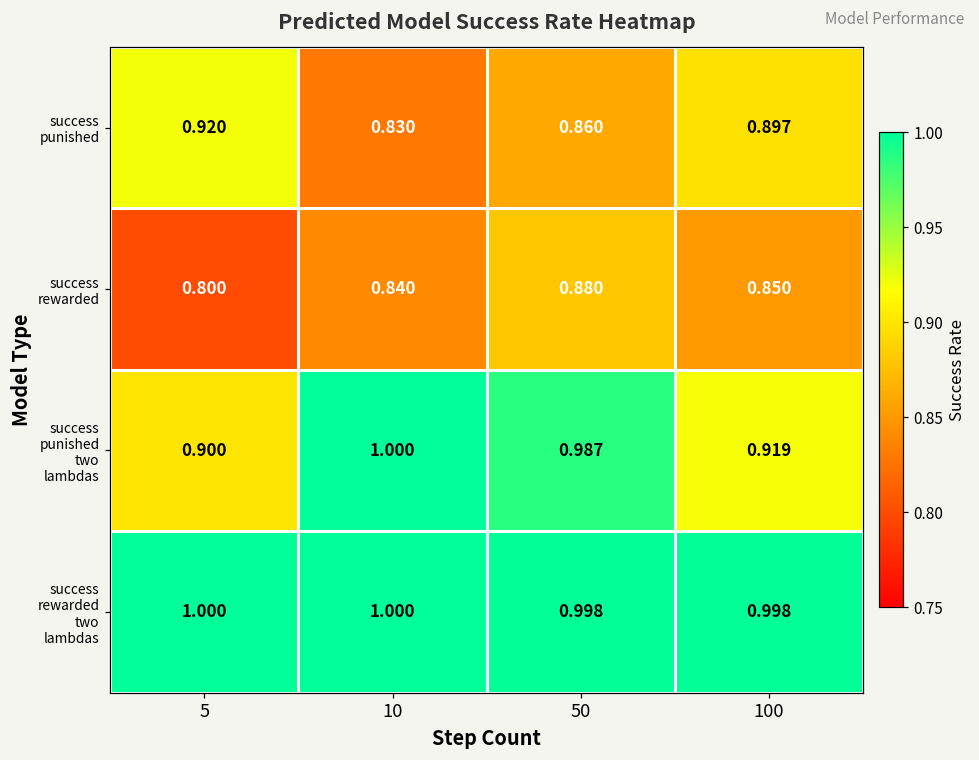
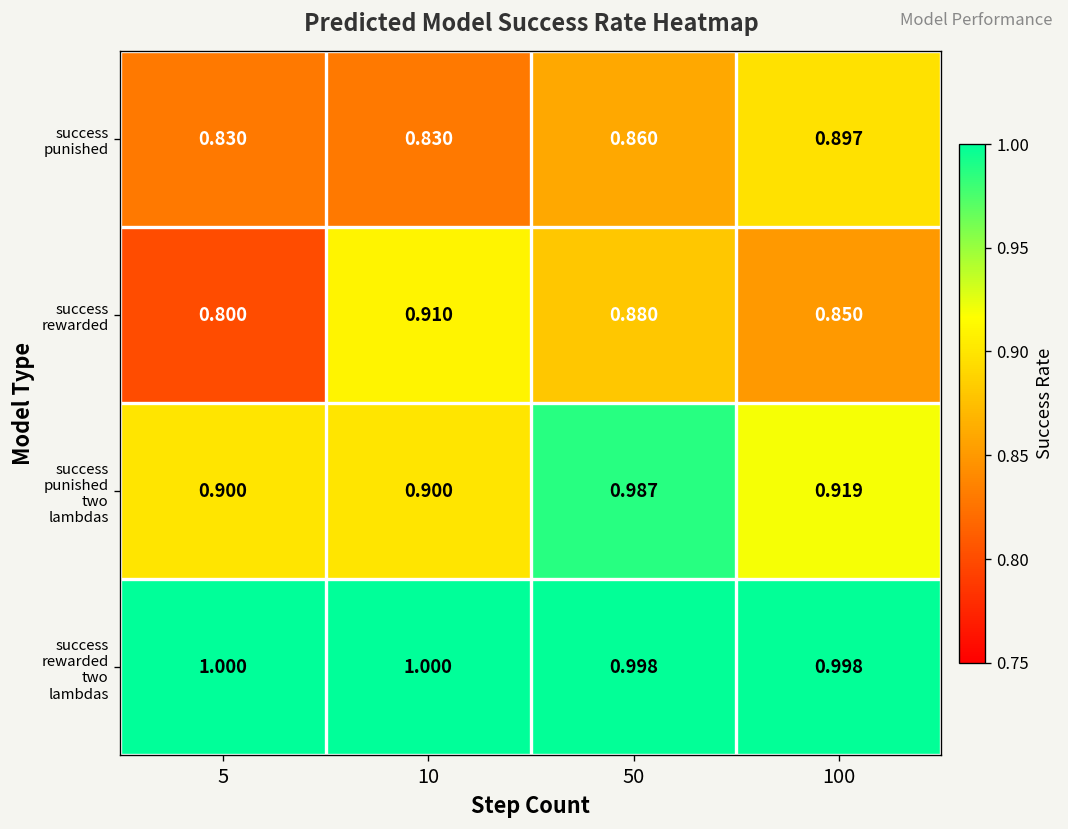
success punished, 5: 0.920 -> 0.830
success rewarded, 10: 0.840 -> 0.910
success punished two lambdas, 10: 1.000 -> 0.900
